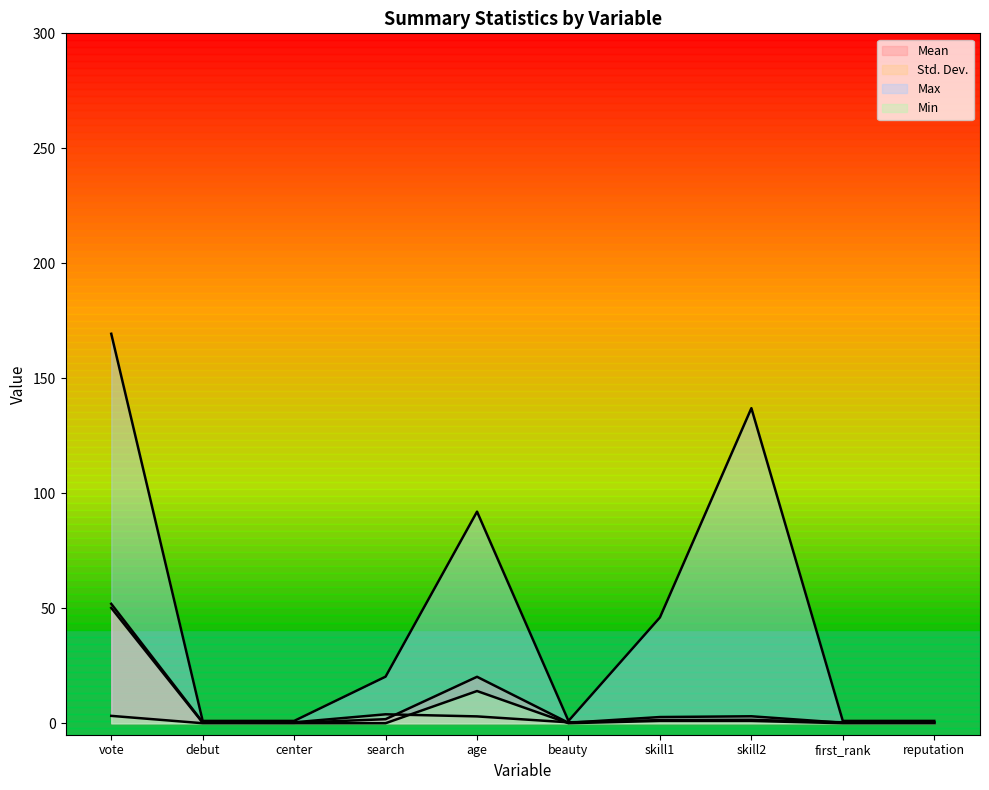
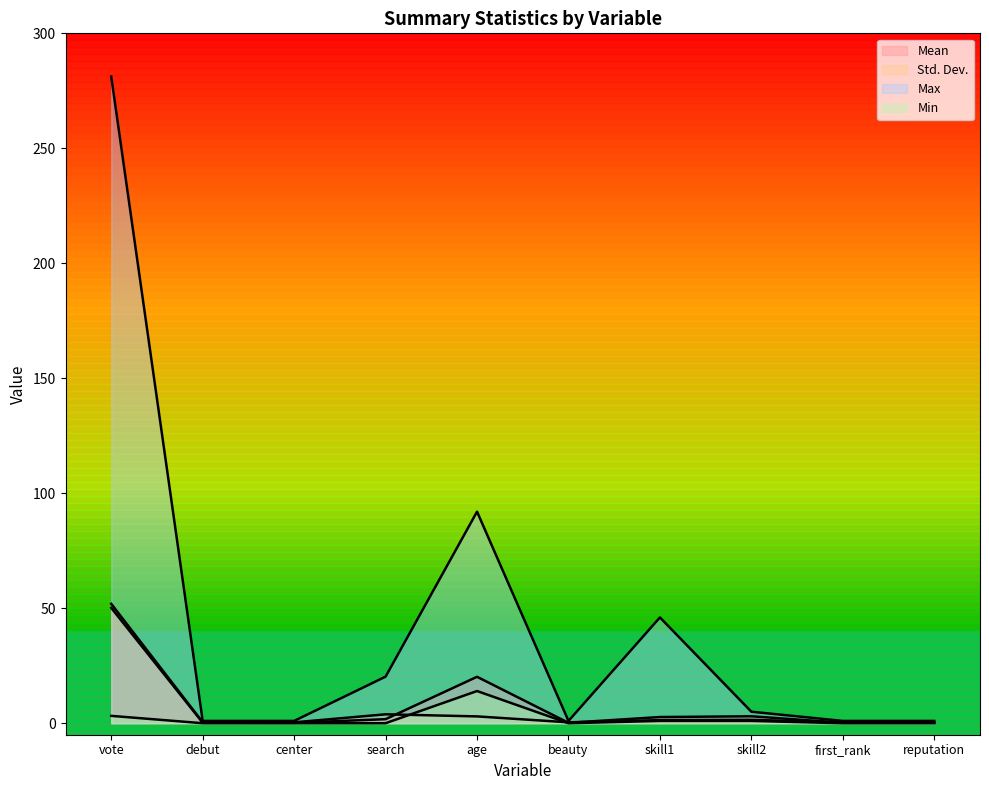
Max, vote: 169 -> 281
Max, skill2: 137 -> 5
